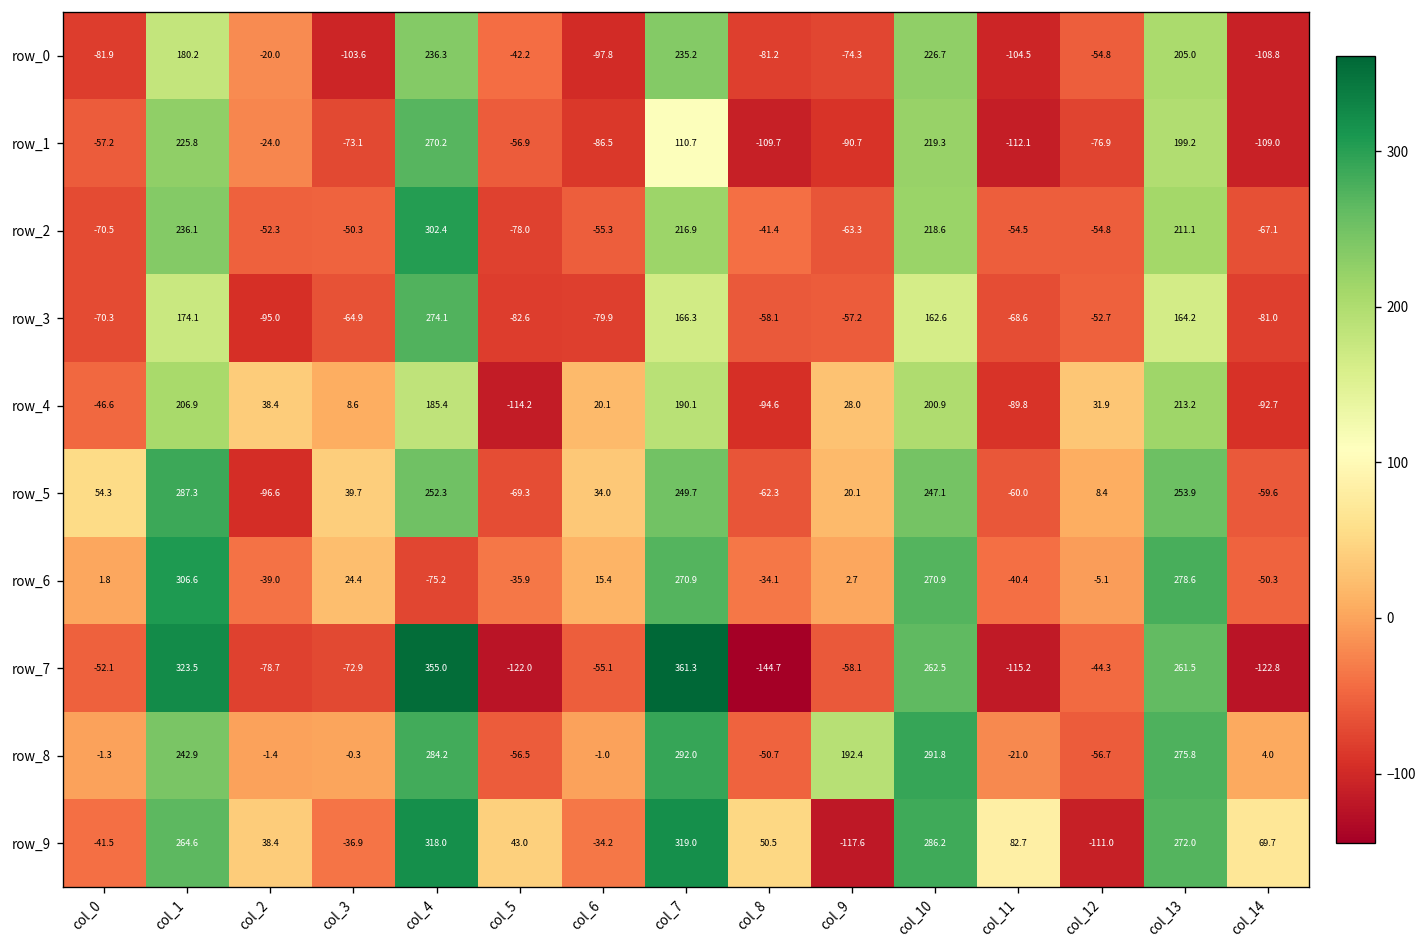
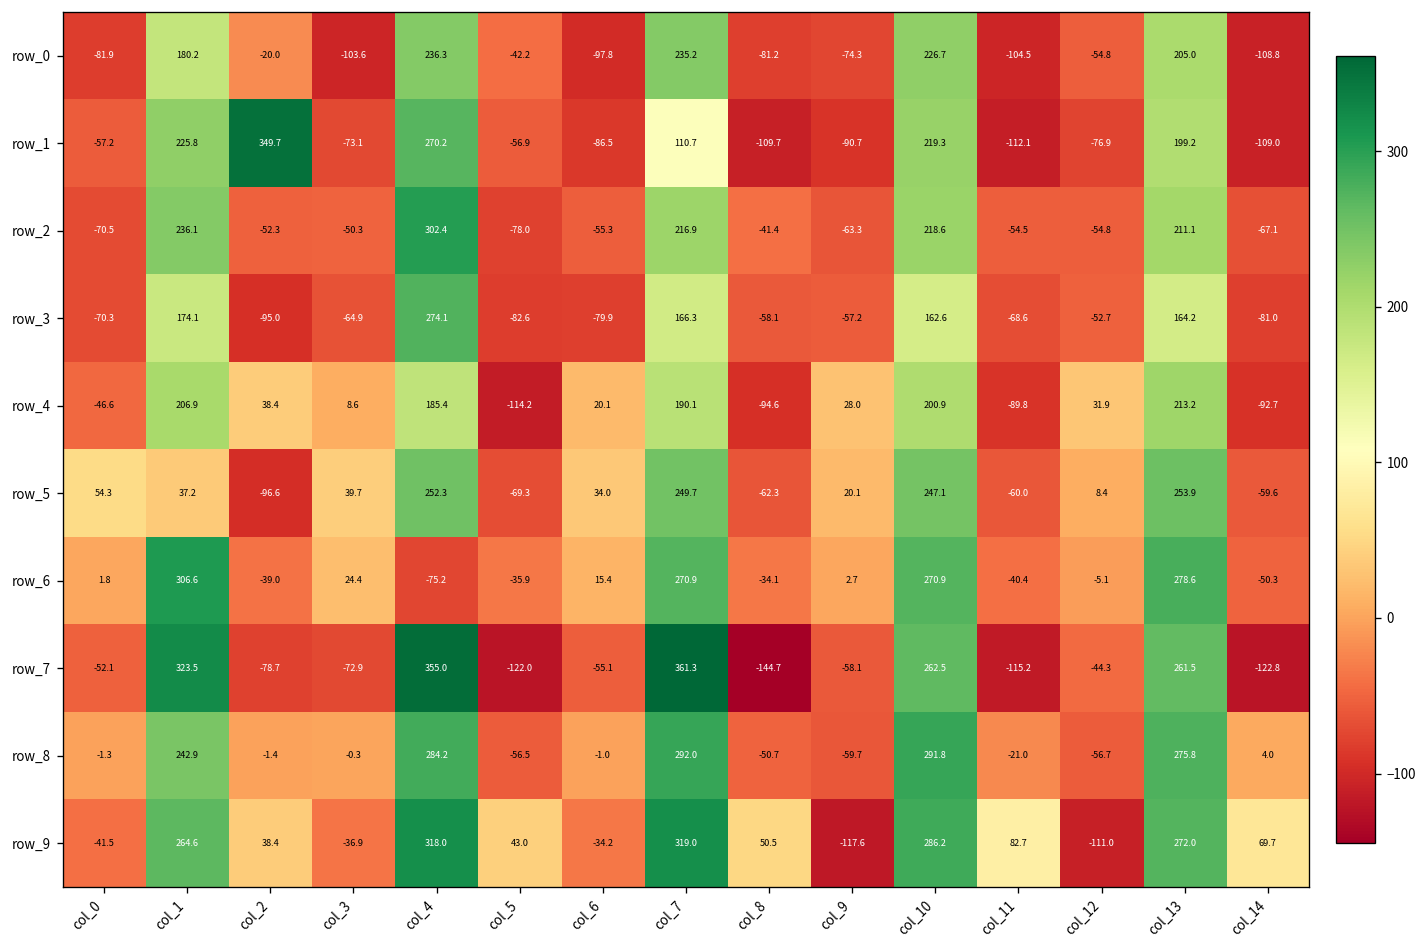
row_1, col_2: -24.0 -> 349.7
row_5, col_1: 287.3 -> 37.2
row_8, col_9: 192.4 -> -59.7
